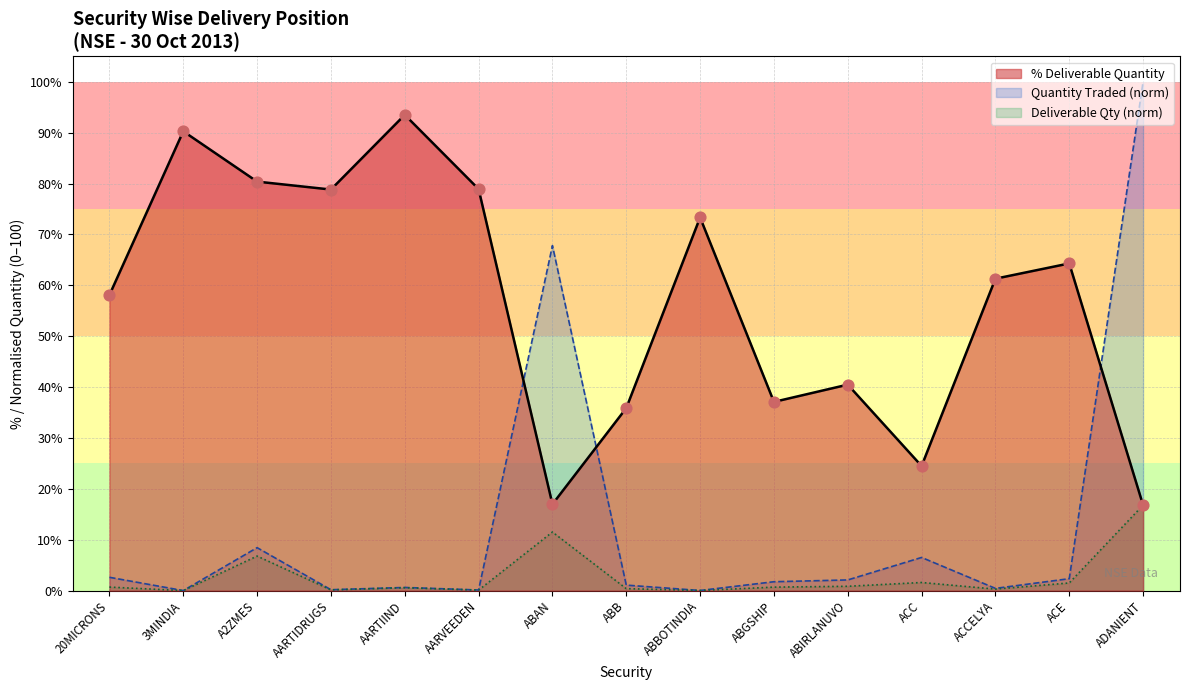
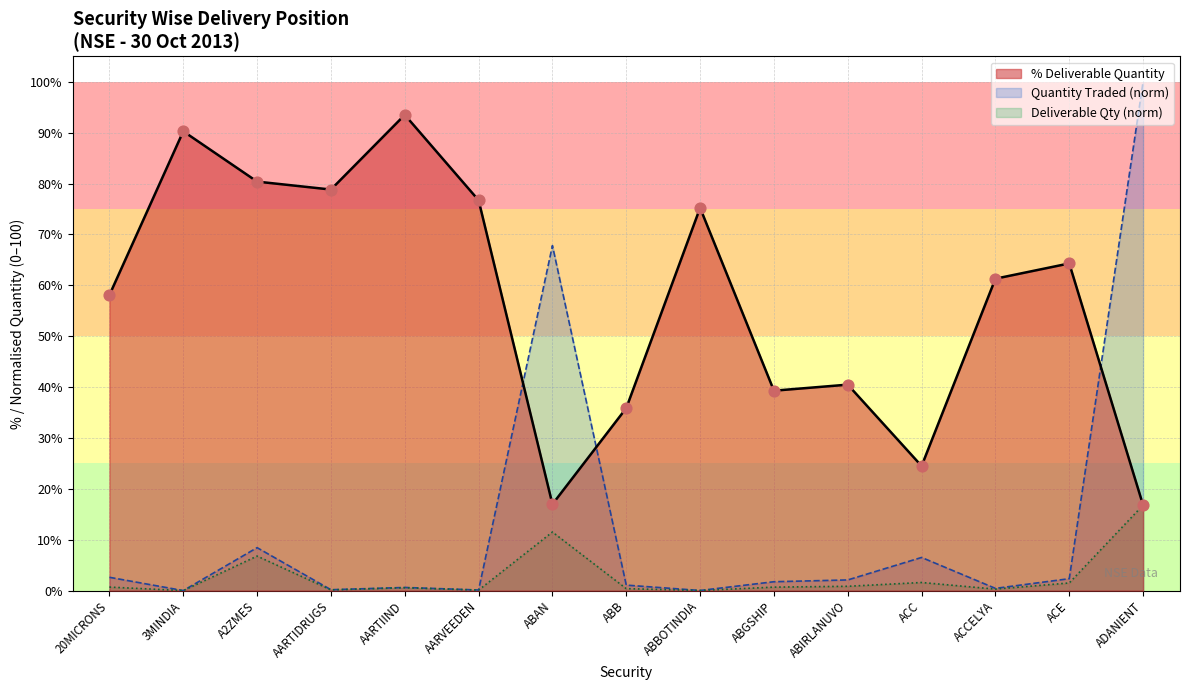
% Deliverable Quantity, AARVEEDEN: 79% -> 77%
% Deliverable Quantity, ABBOTINDIA: 73% -> 75%
% Deliverable Quantity, ABGSHIP: 37% -> 39%
